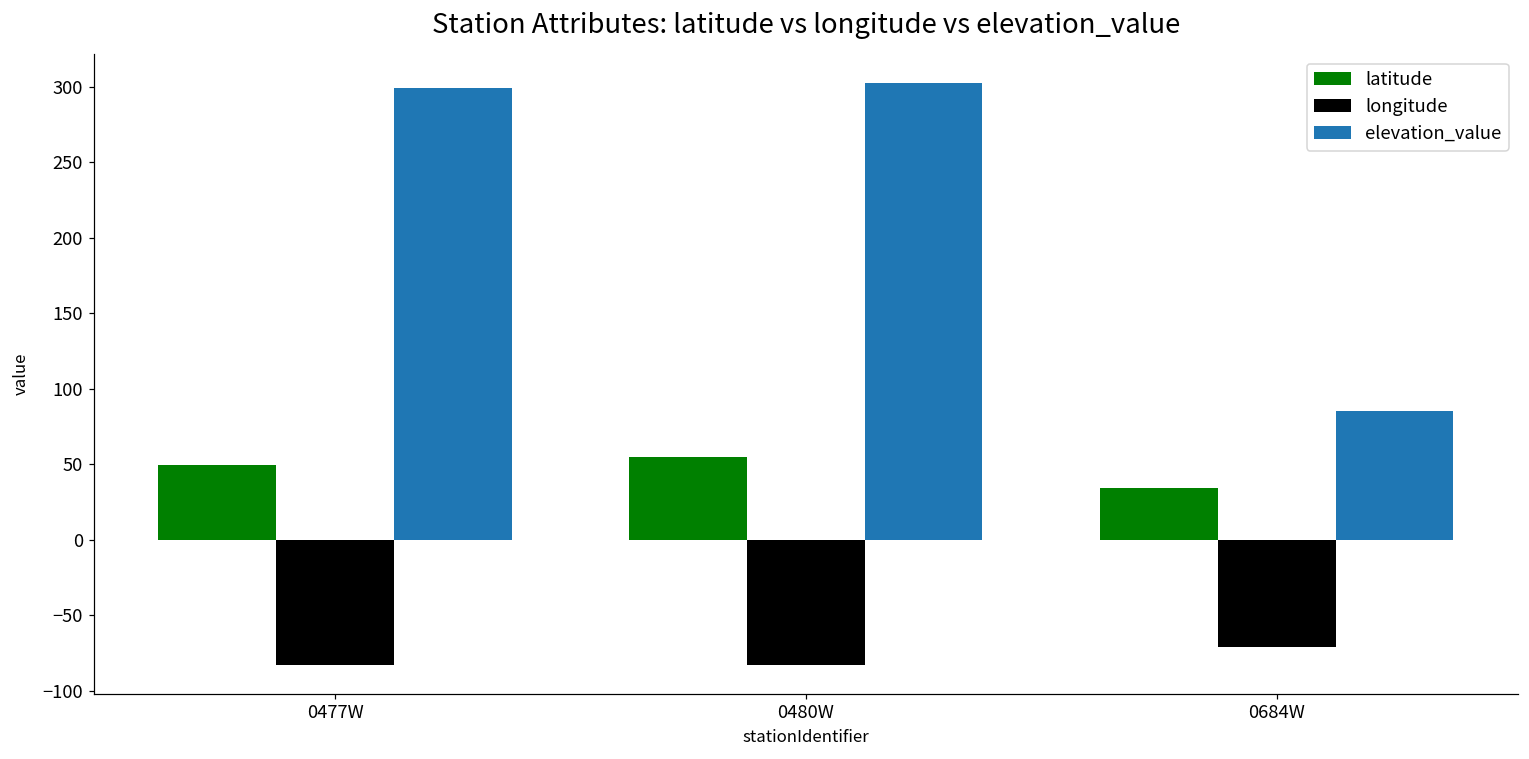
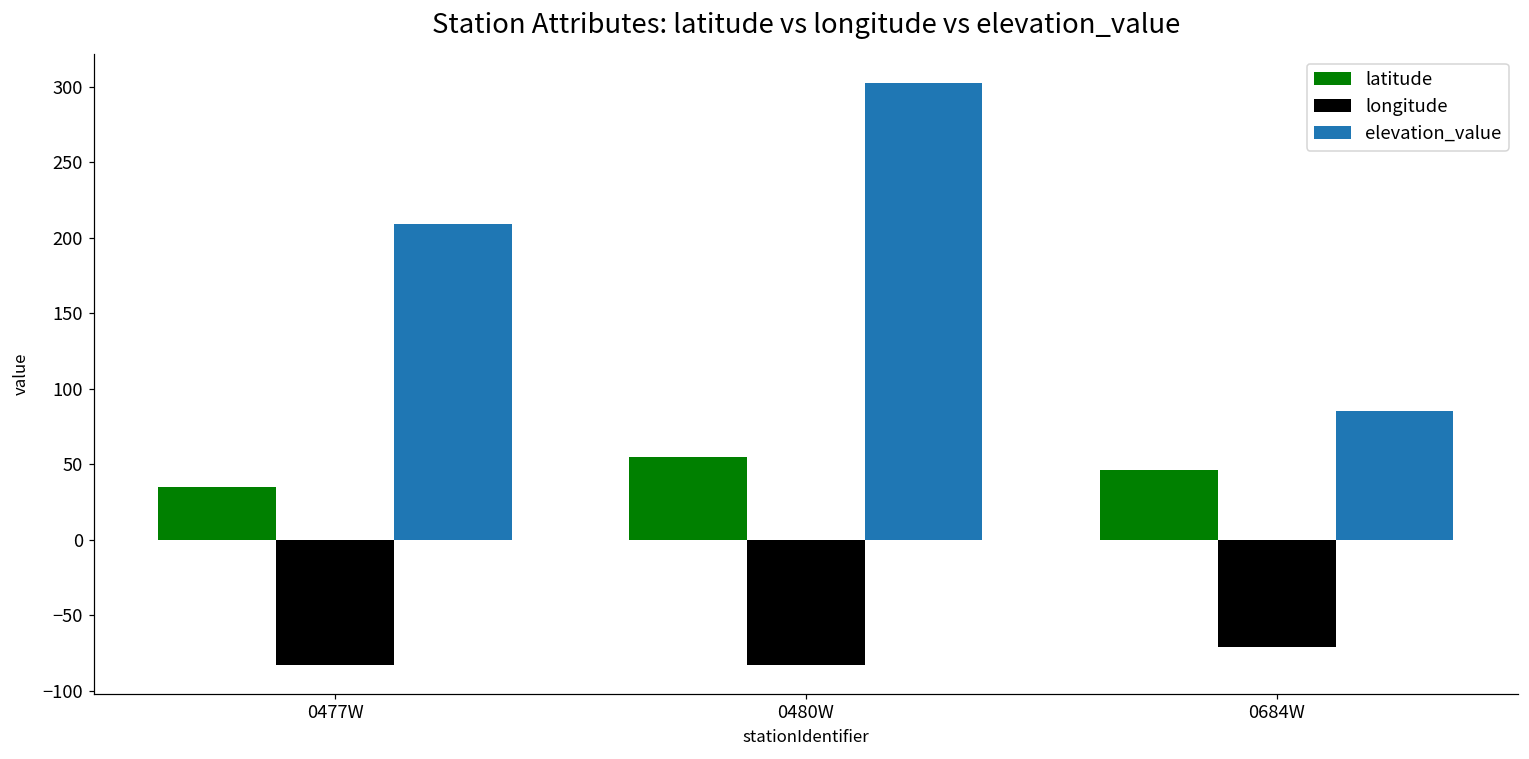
latitude, 0477W: 49 -> 35
elevation_value, 0477W: 299 -> 209
latitude, 0684W: 34 -> 46
